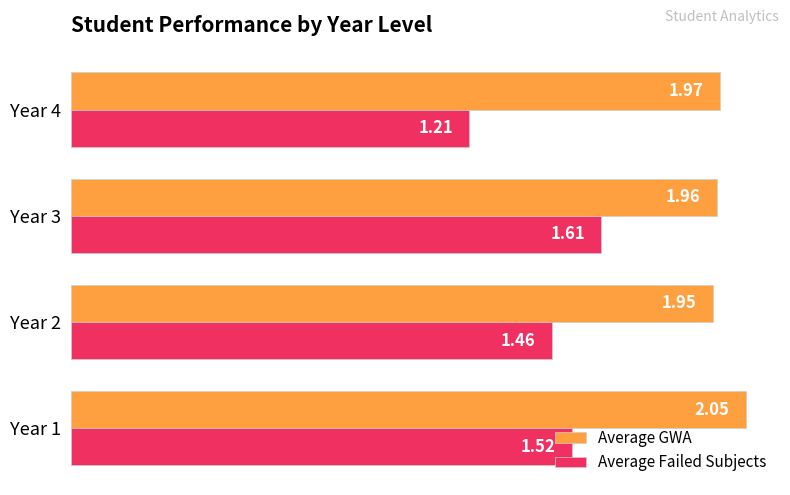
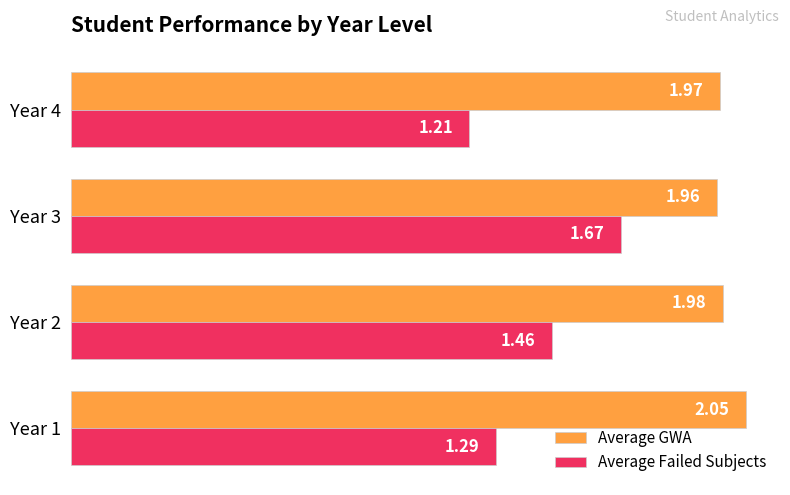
Average Failed Subjects, Year 3: 1.61 -> 1.67
Average GWA, Year 2: 1.95 -> 1.98
Average Failed Subjects, Year 1: 1.52 -> 1.29
